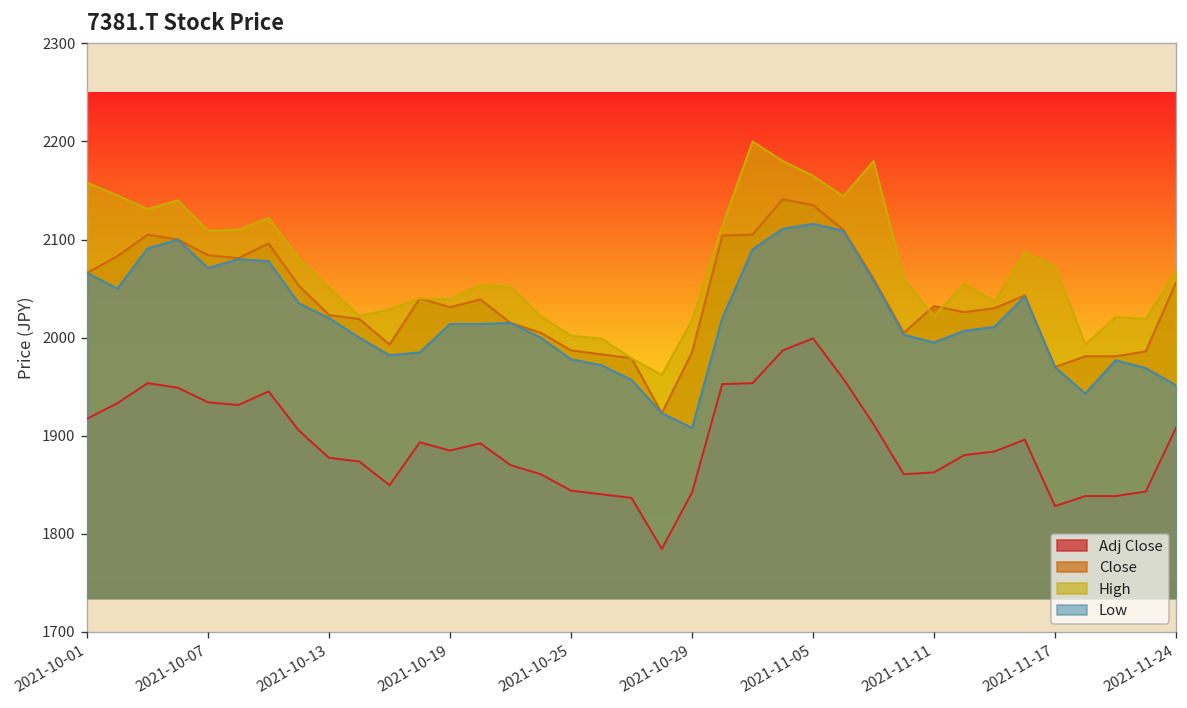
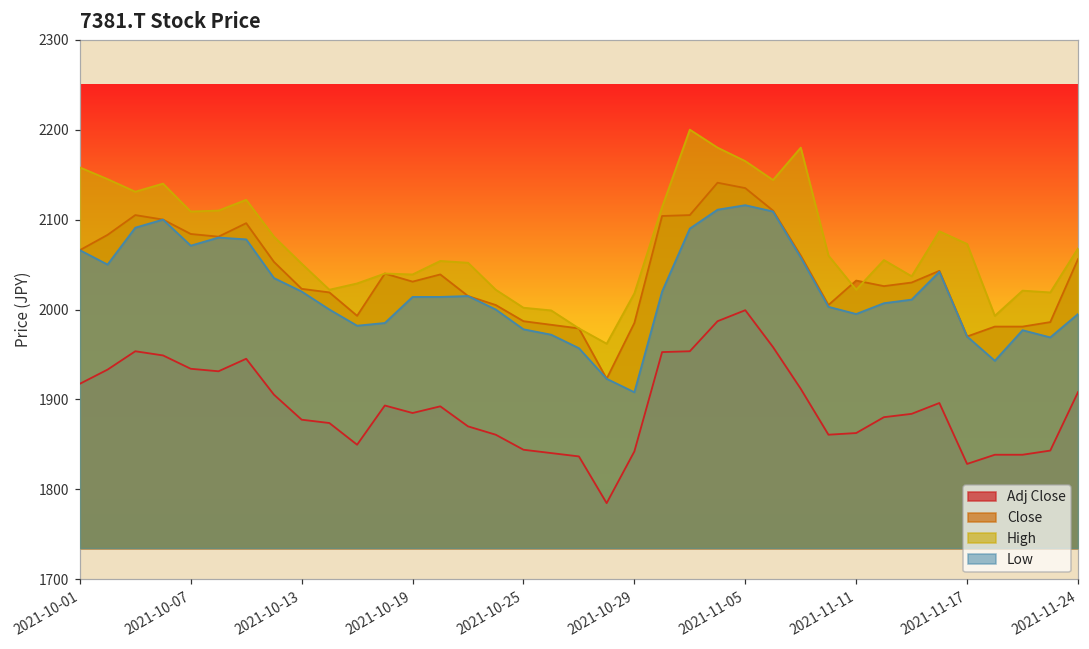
Low, 2021-11-24: 1950 -> 2000
